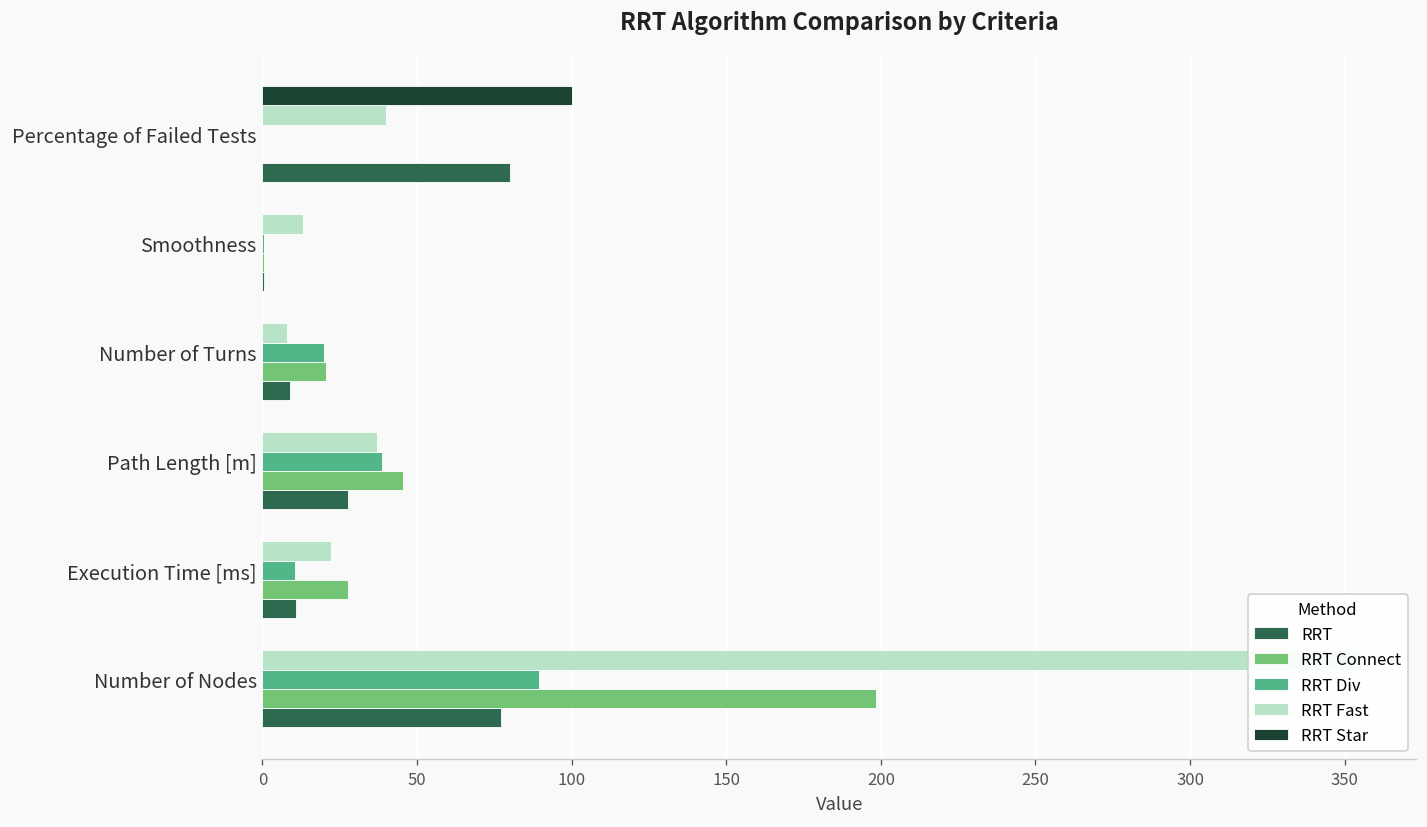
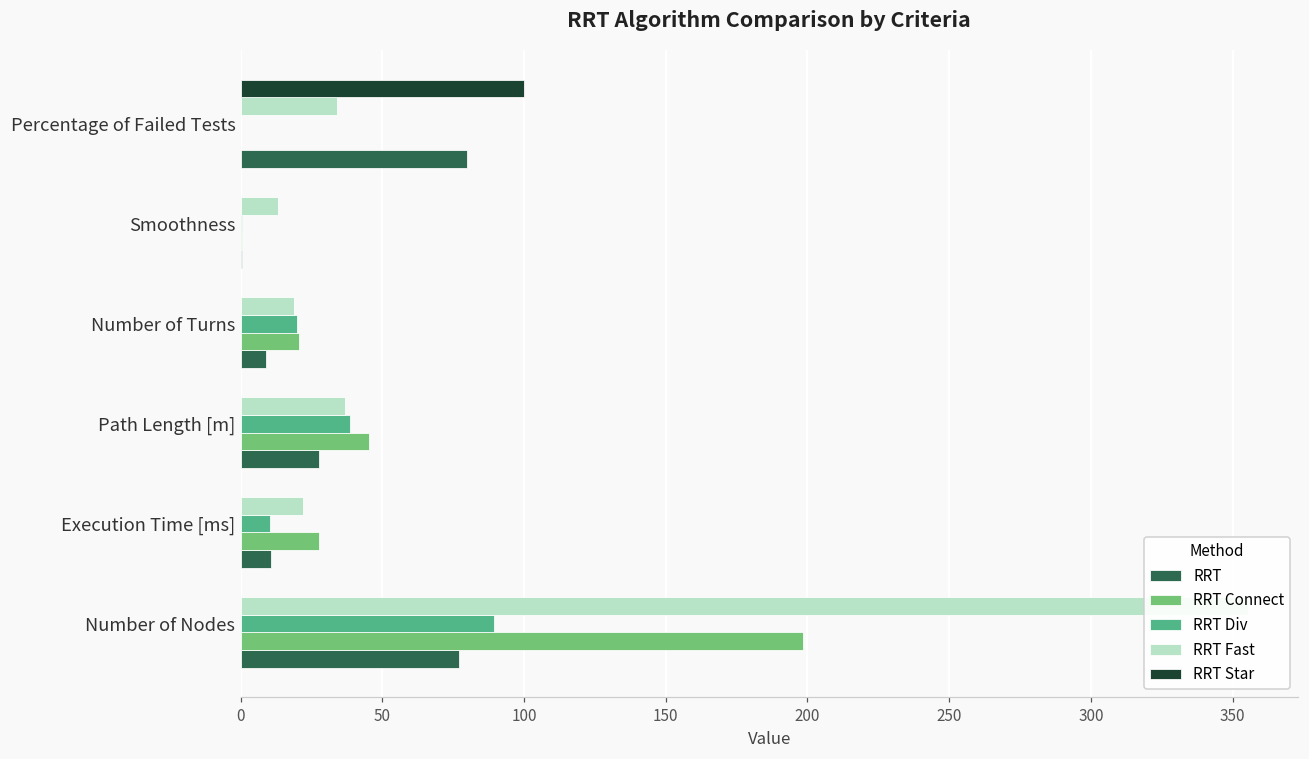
RRT Fast, Percentage of Failed Tests: 40 -> 34
RRT Fast, Number of Turns: 8 -> 19
